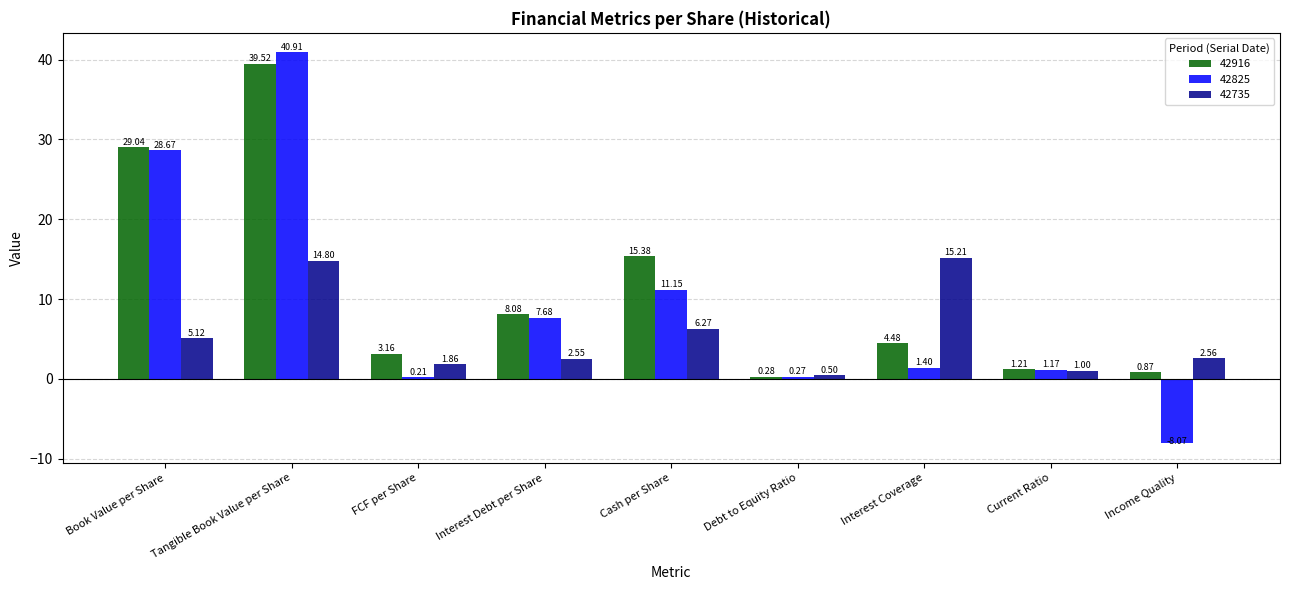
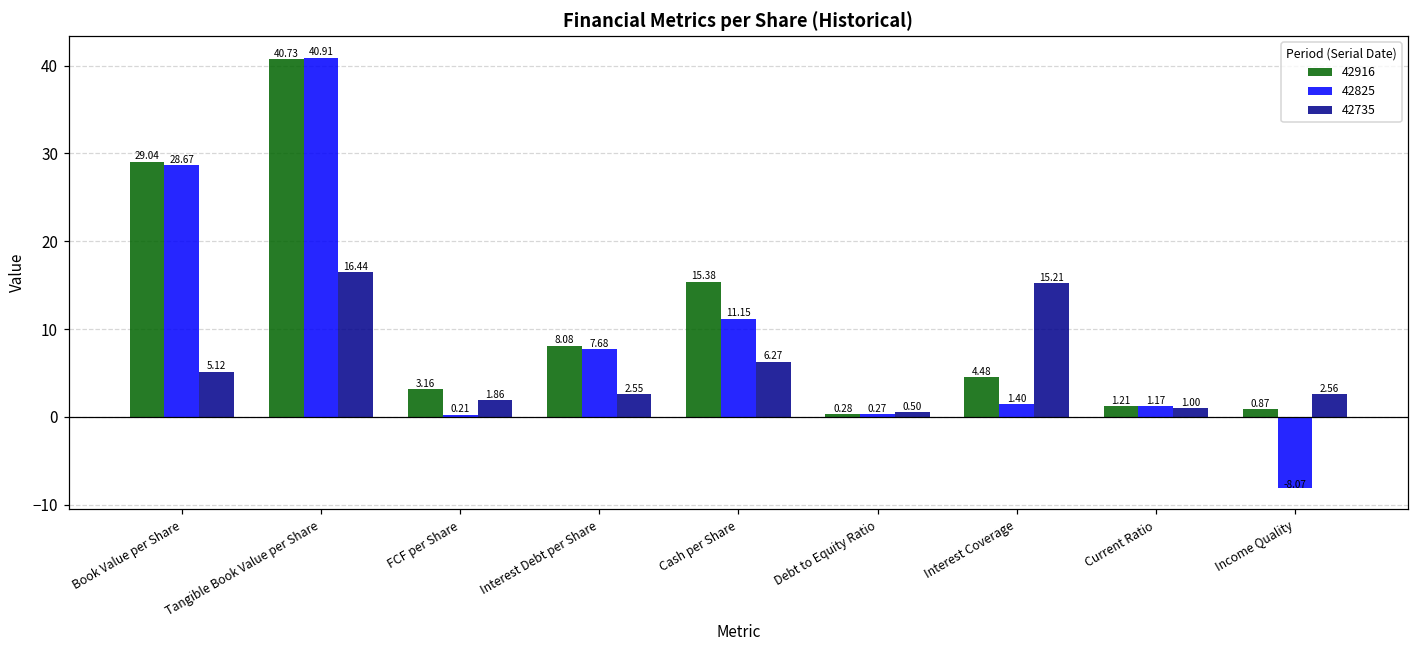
42916, Tangible Book Value per Share: 39.52 -> 40.73
42735, Tangible Book Value per Share: 14.80 -> 16.44
